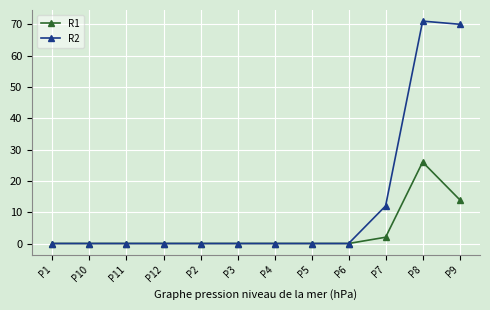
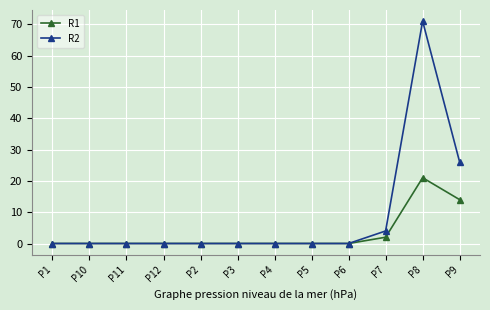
R2, P7: 12 -> 4
R1, P8: 26 -> 21
R2, P9: 70 -> 26
